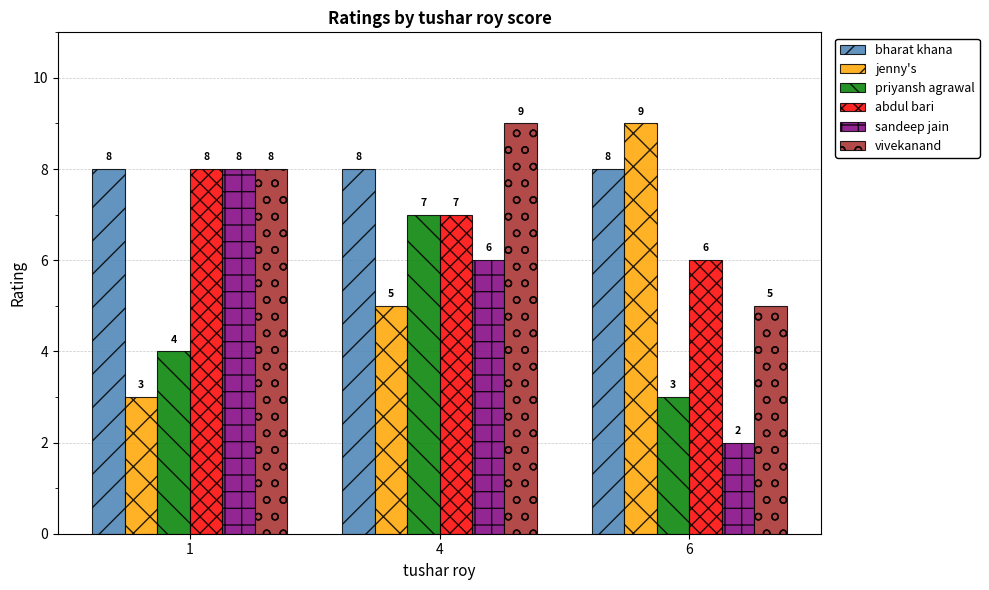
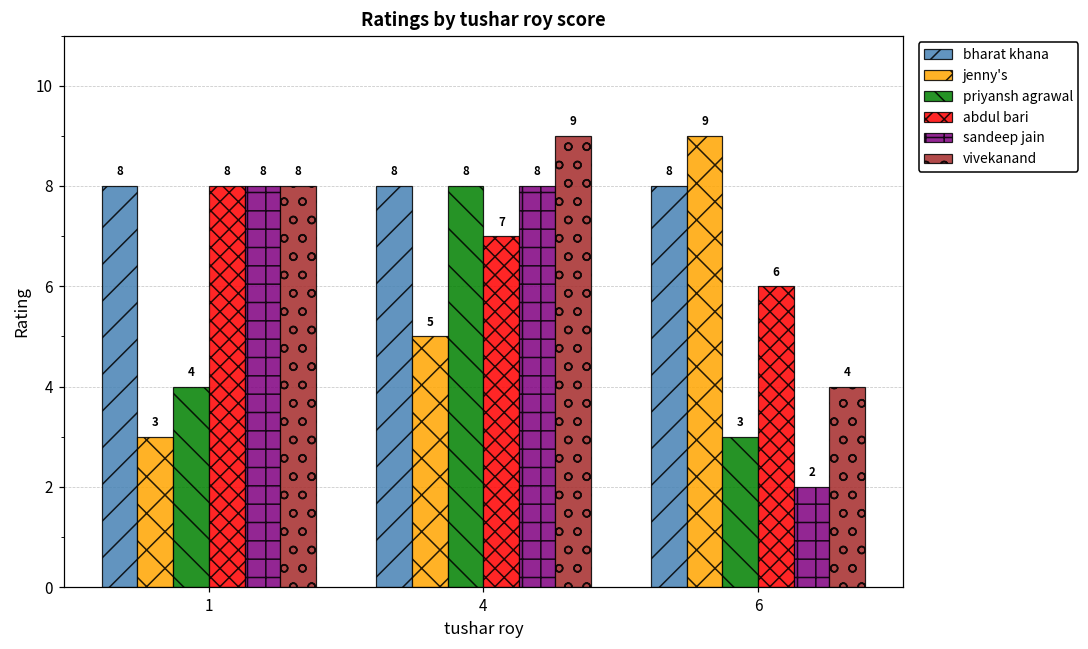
priyansh agrawal, 4: 7 -> 8
sandeep jain, 4: 6 -> 8
vivekanand, 6: 5 -> 4
